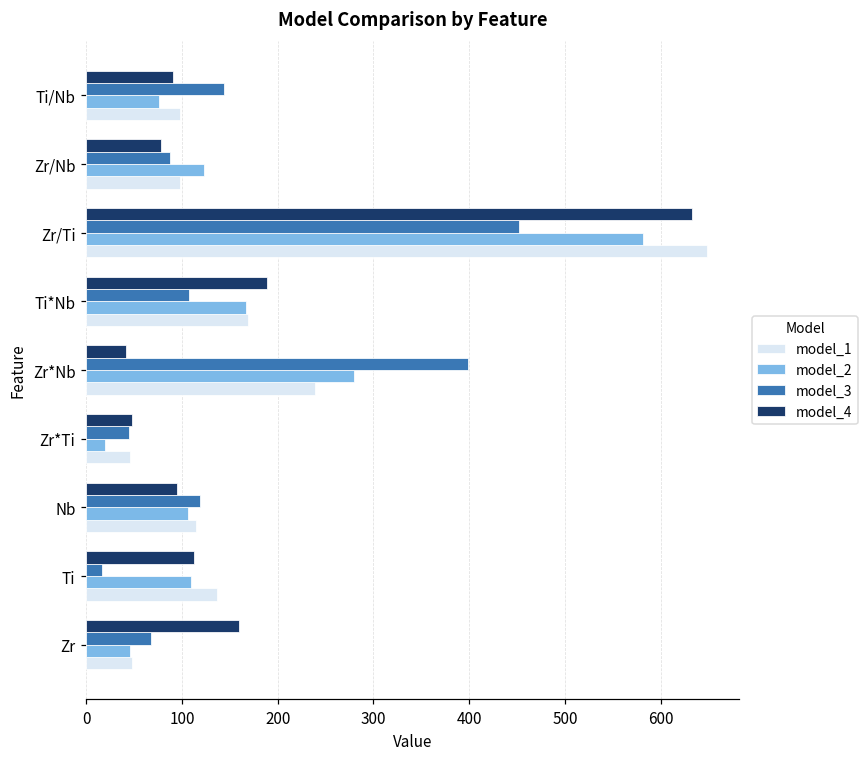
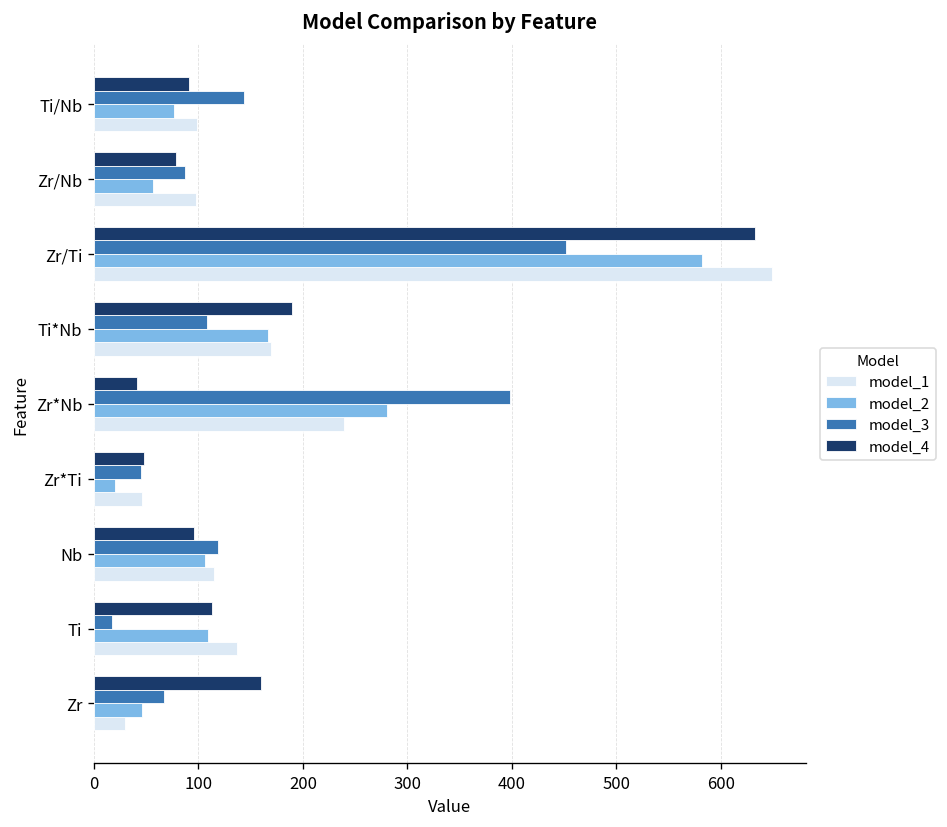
model_2, Zr/Nb: 120 -> 60
model_1, Zr: 50 -> 30
